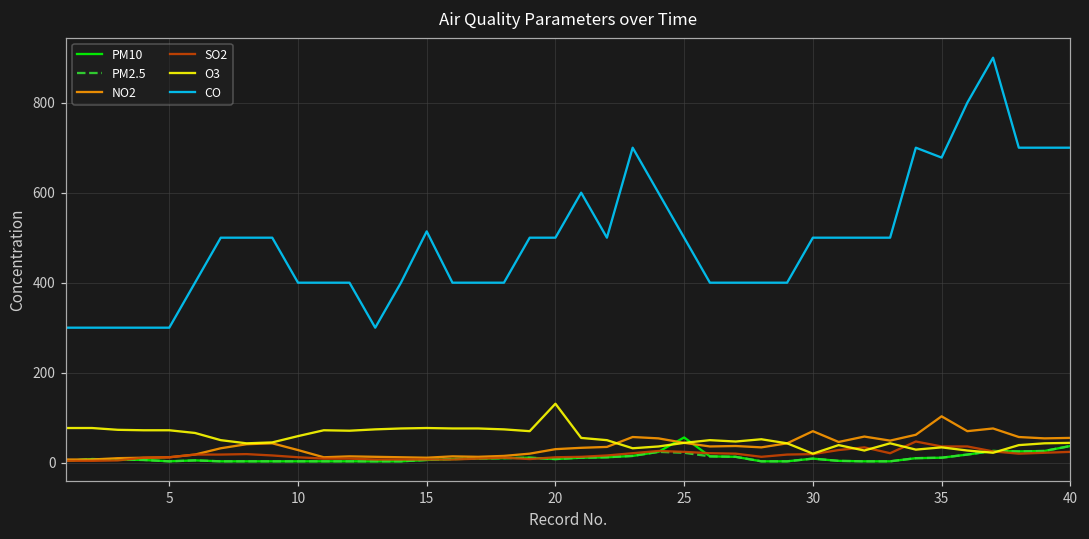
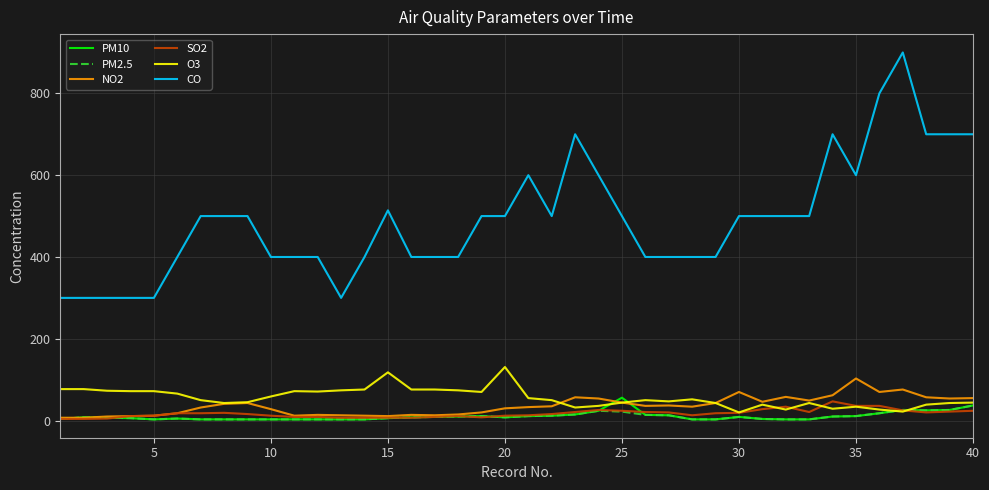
O3, 15: 80 -> 120
CO, 35: 680 -> 600
